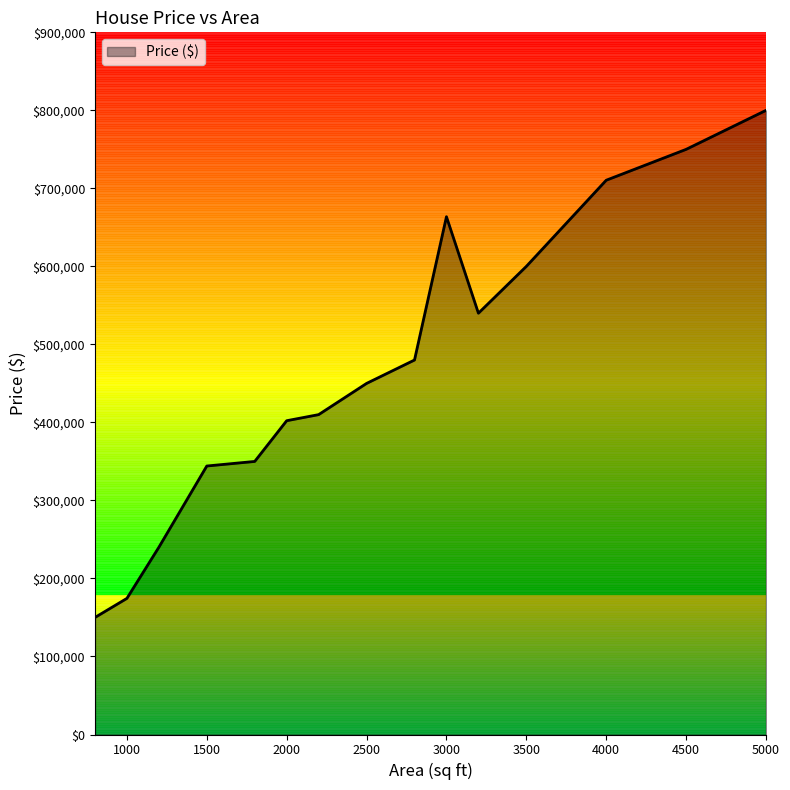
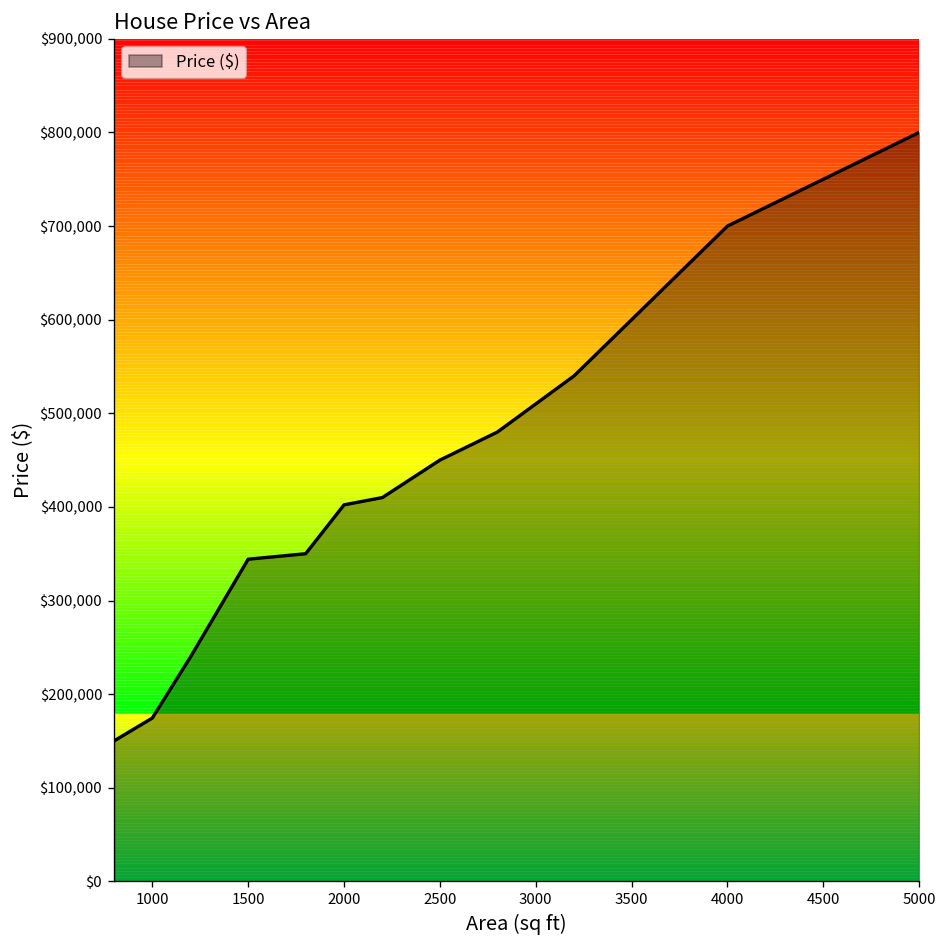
3000: $660,000 -> $510,000
4000: $710,000 -> $700,000
